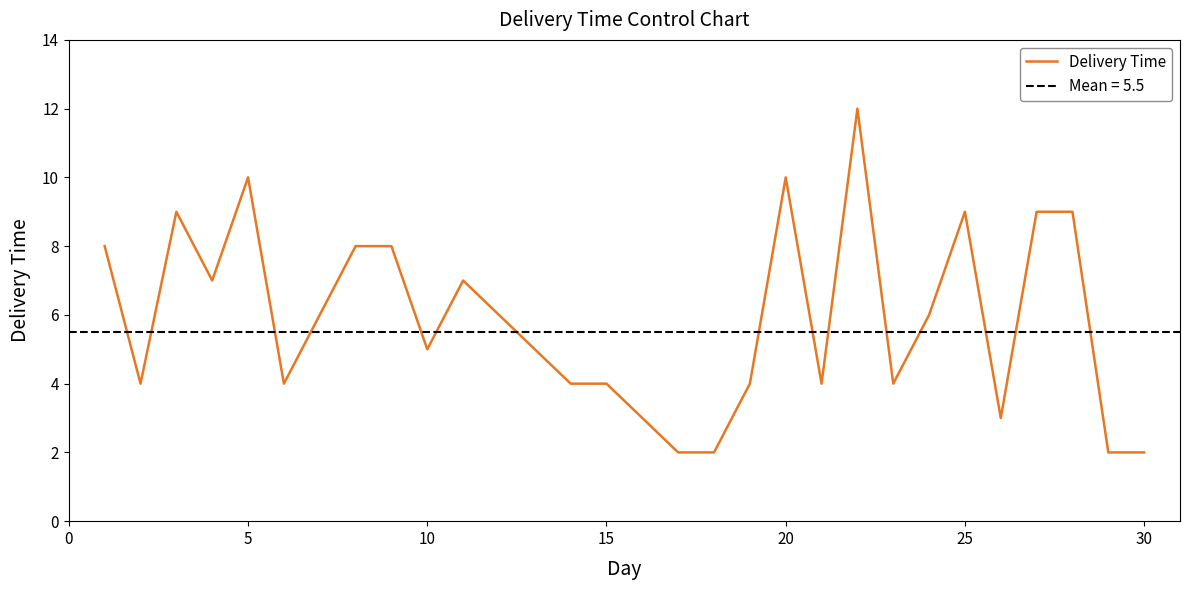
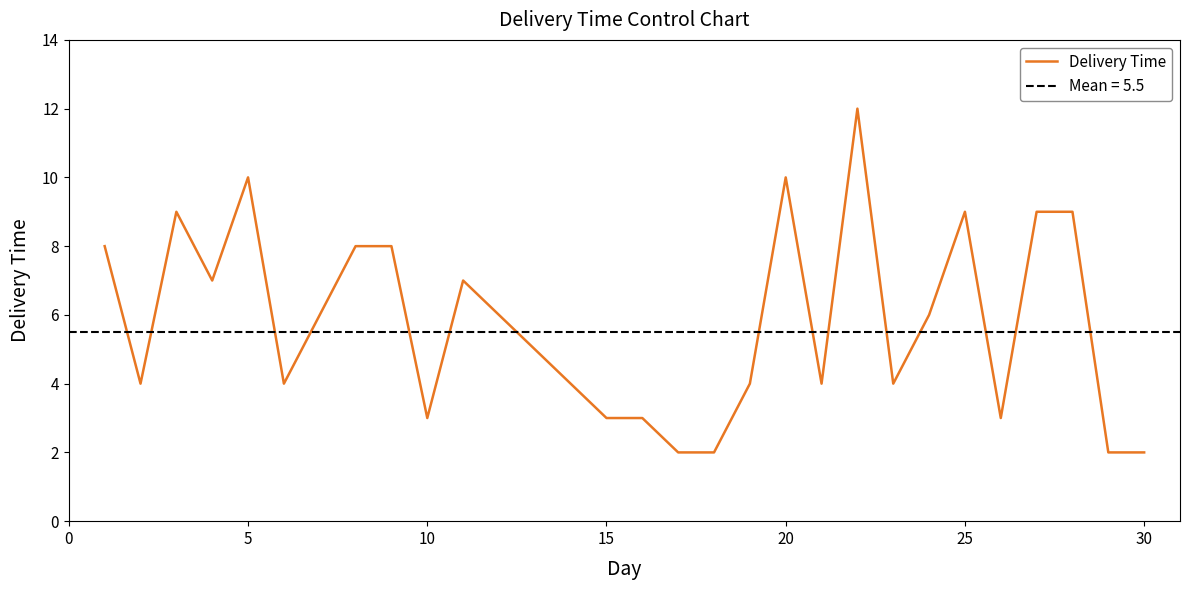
10: 5 -> 3
15: 4 -> 3
